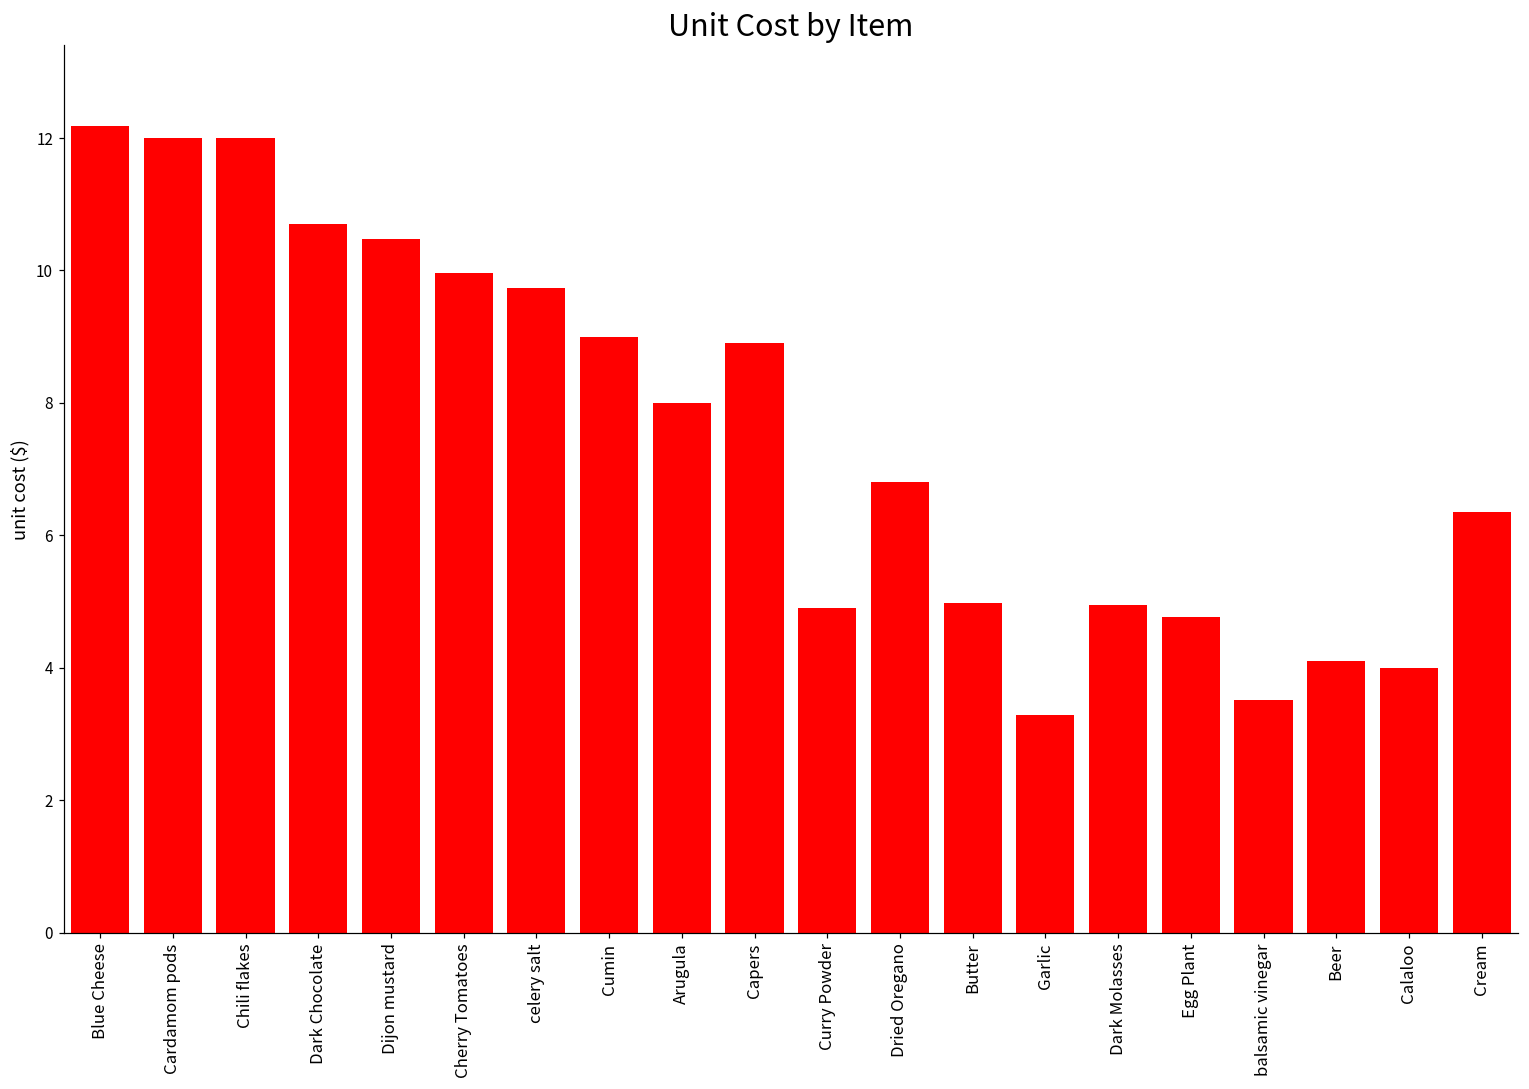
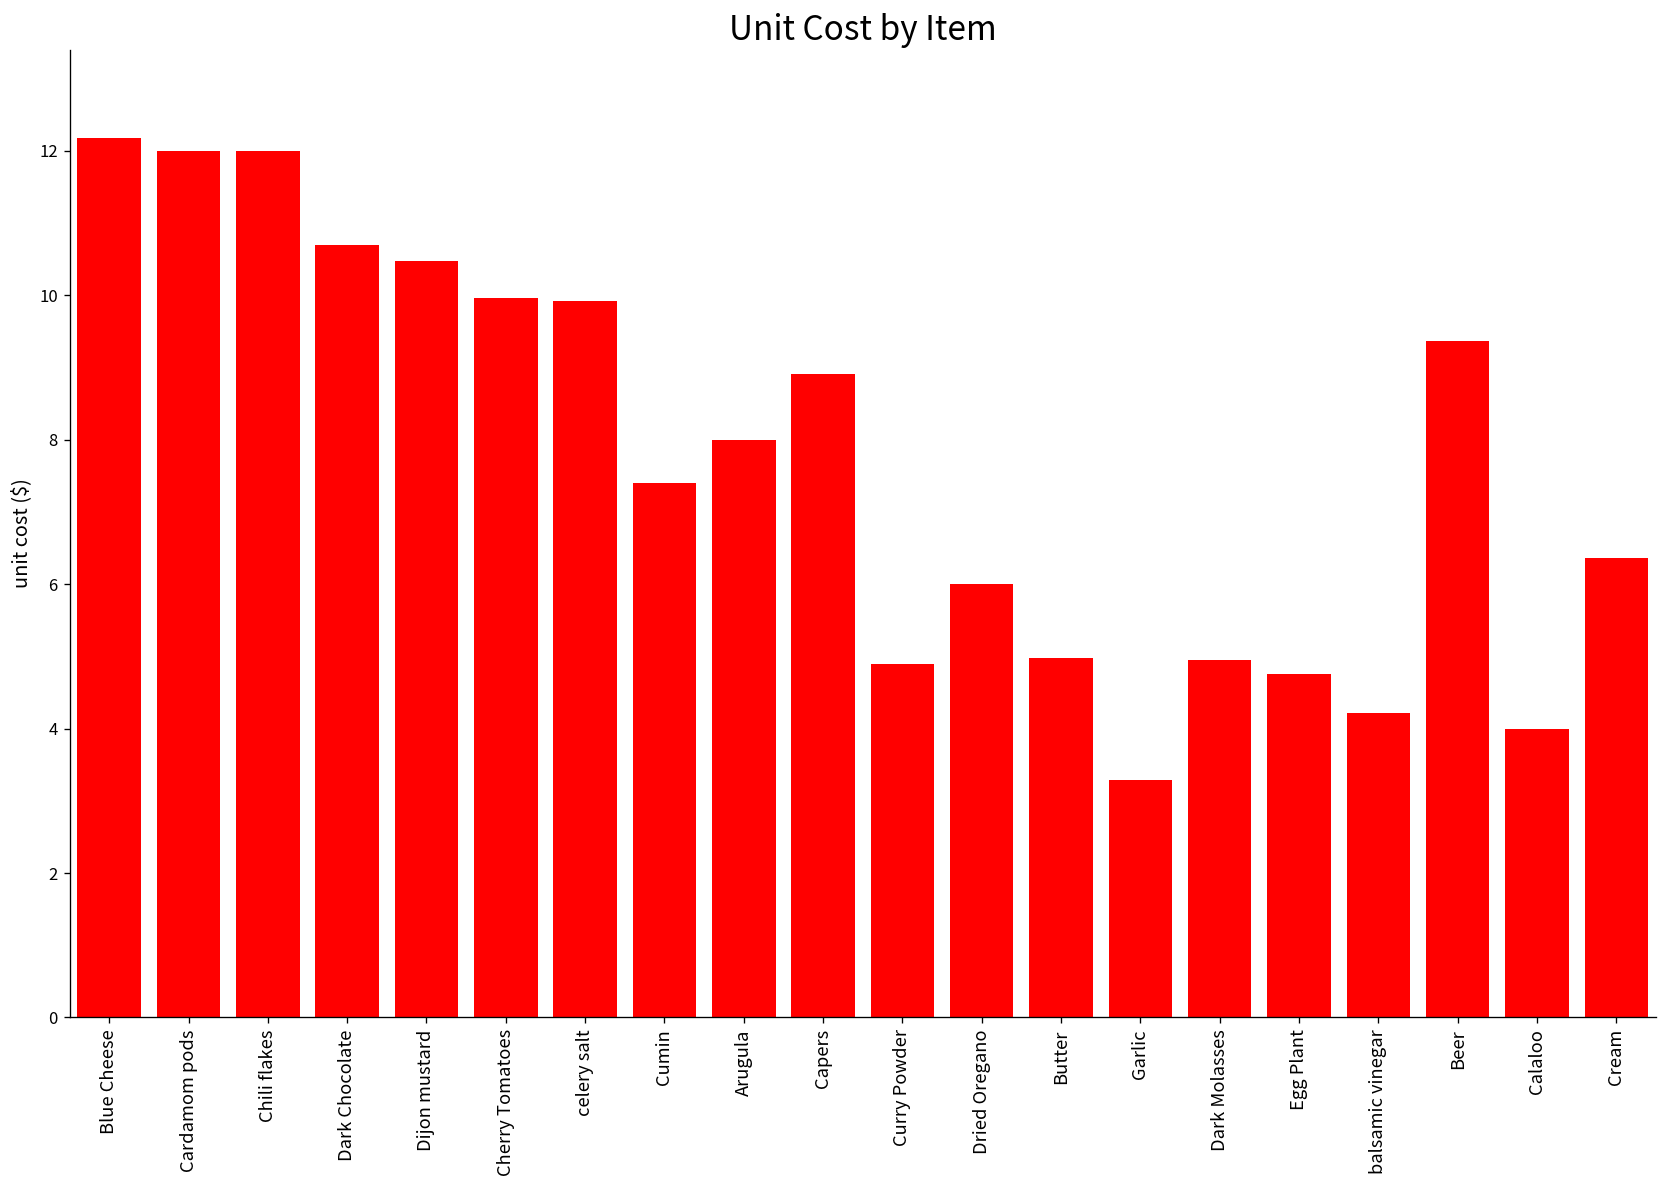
celery salt: 9.7 -> 9.9
Cumin: 9.0 -> 7.4
Dried Oregano: 6.8 -> 6.0
balsamic vinegar: 3.5 -> 4.2
Beer: 4.1 -> 9.4
